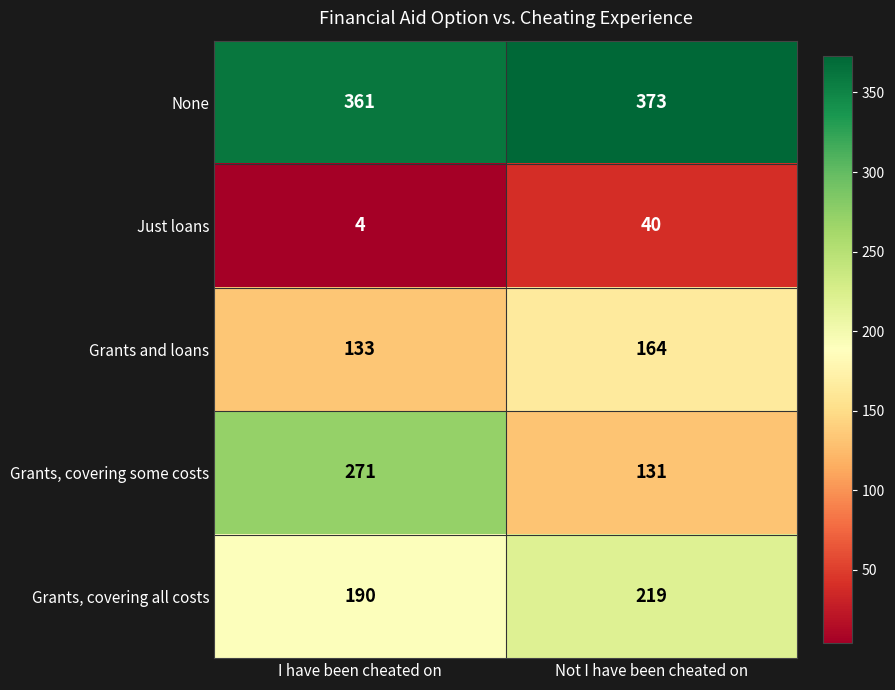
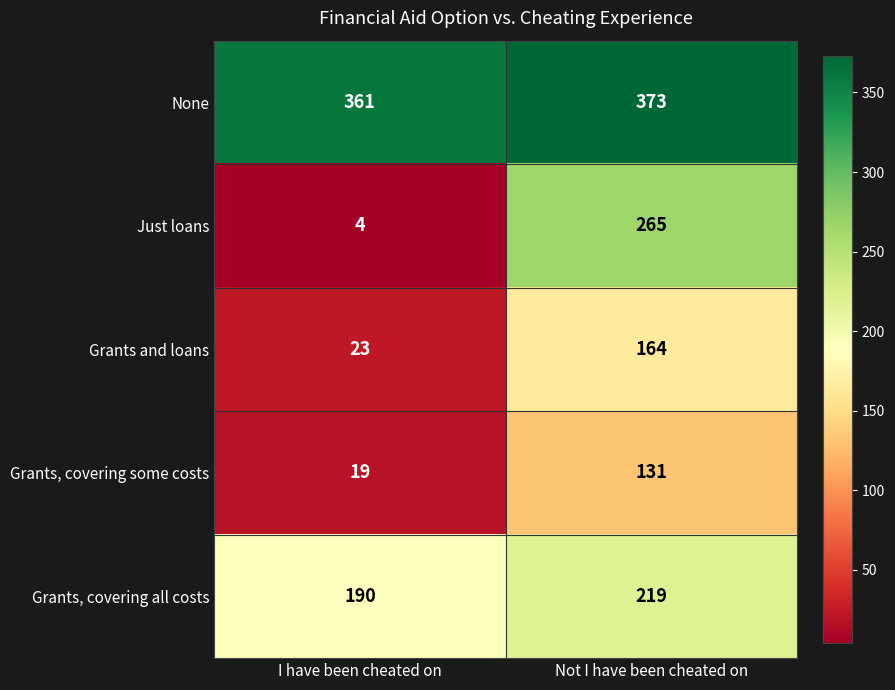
Just loans, Not I have been cheated on: 40 -> 265
Grants and loans, I have been cheated on: 133 -> 23
Grants, covering some costs, I have been cheated on: 271 -> 19
